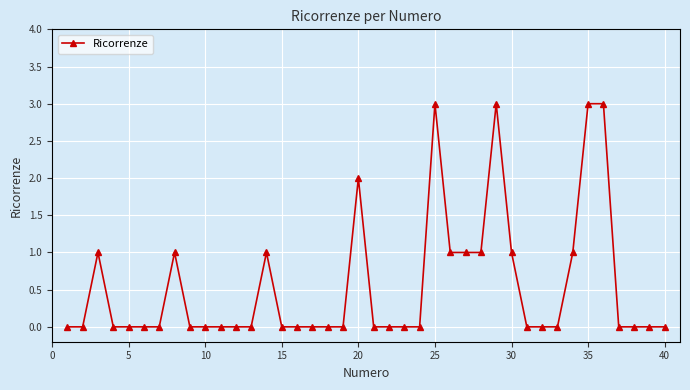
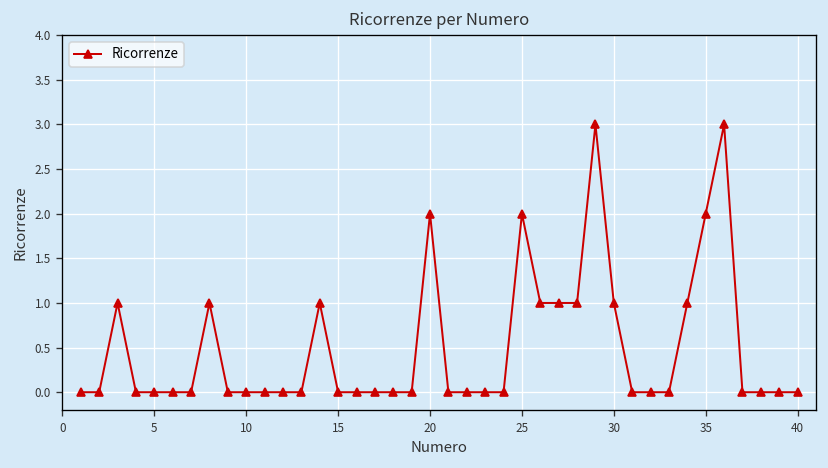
25: 3 -> 2
35: 3 -> 2
